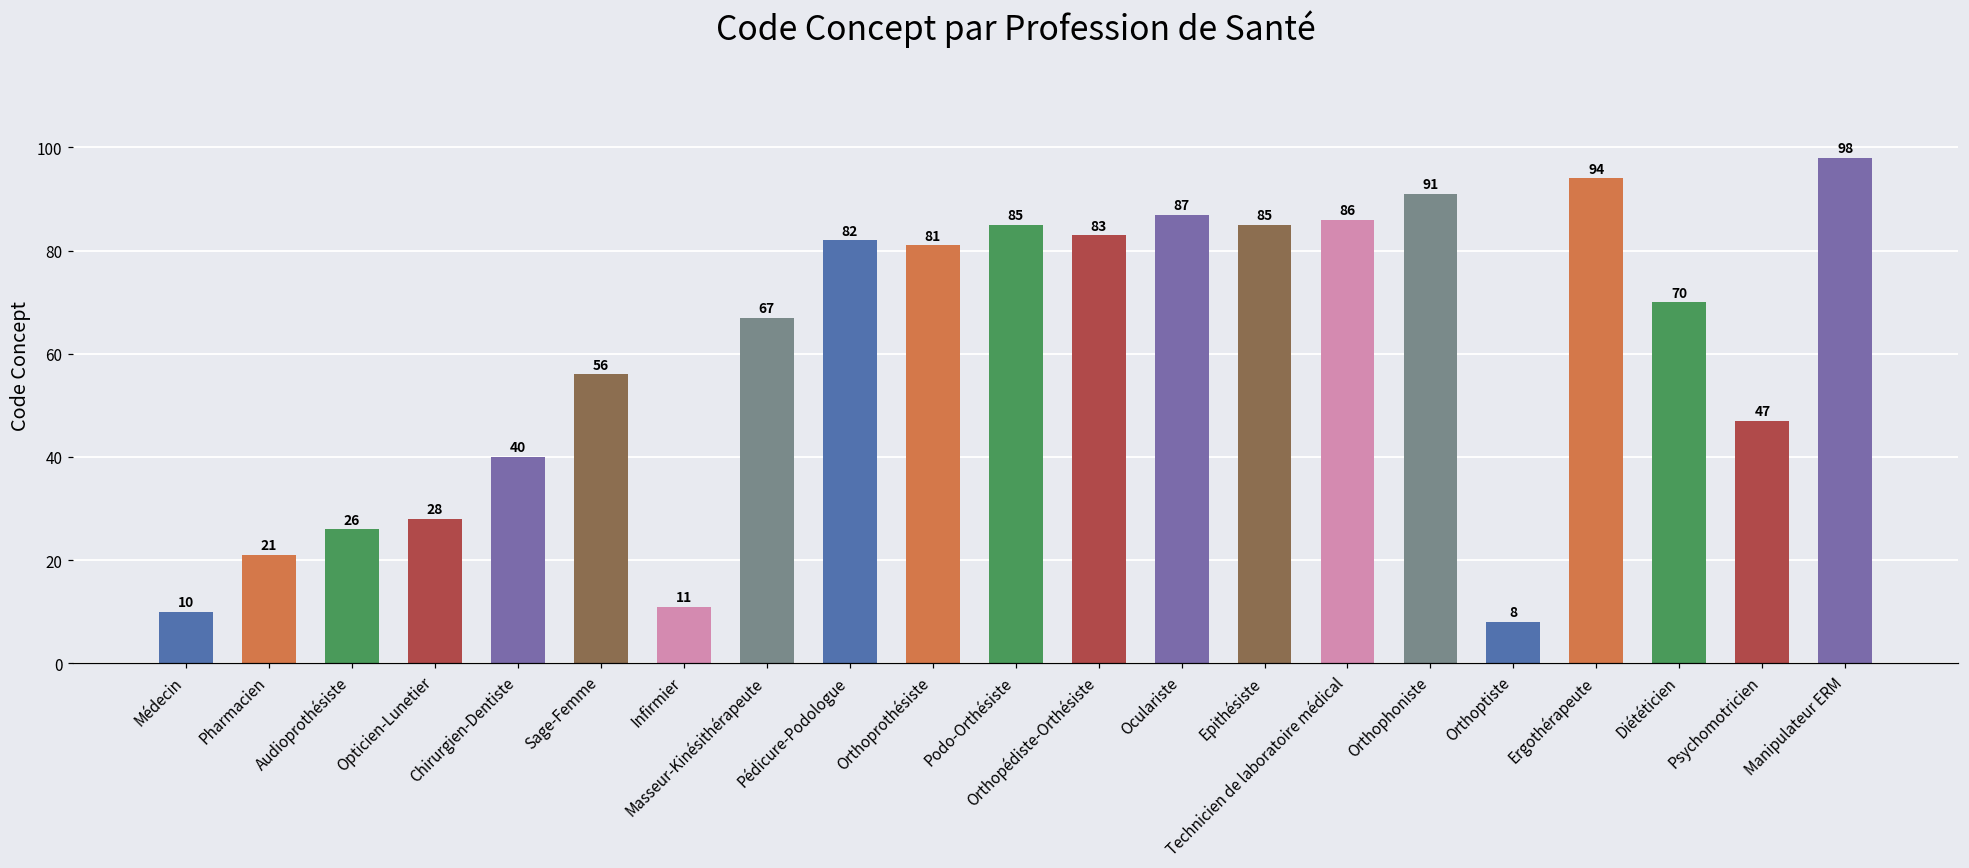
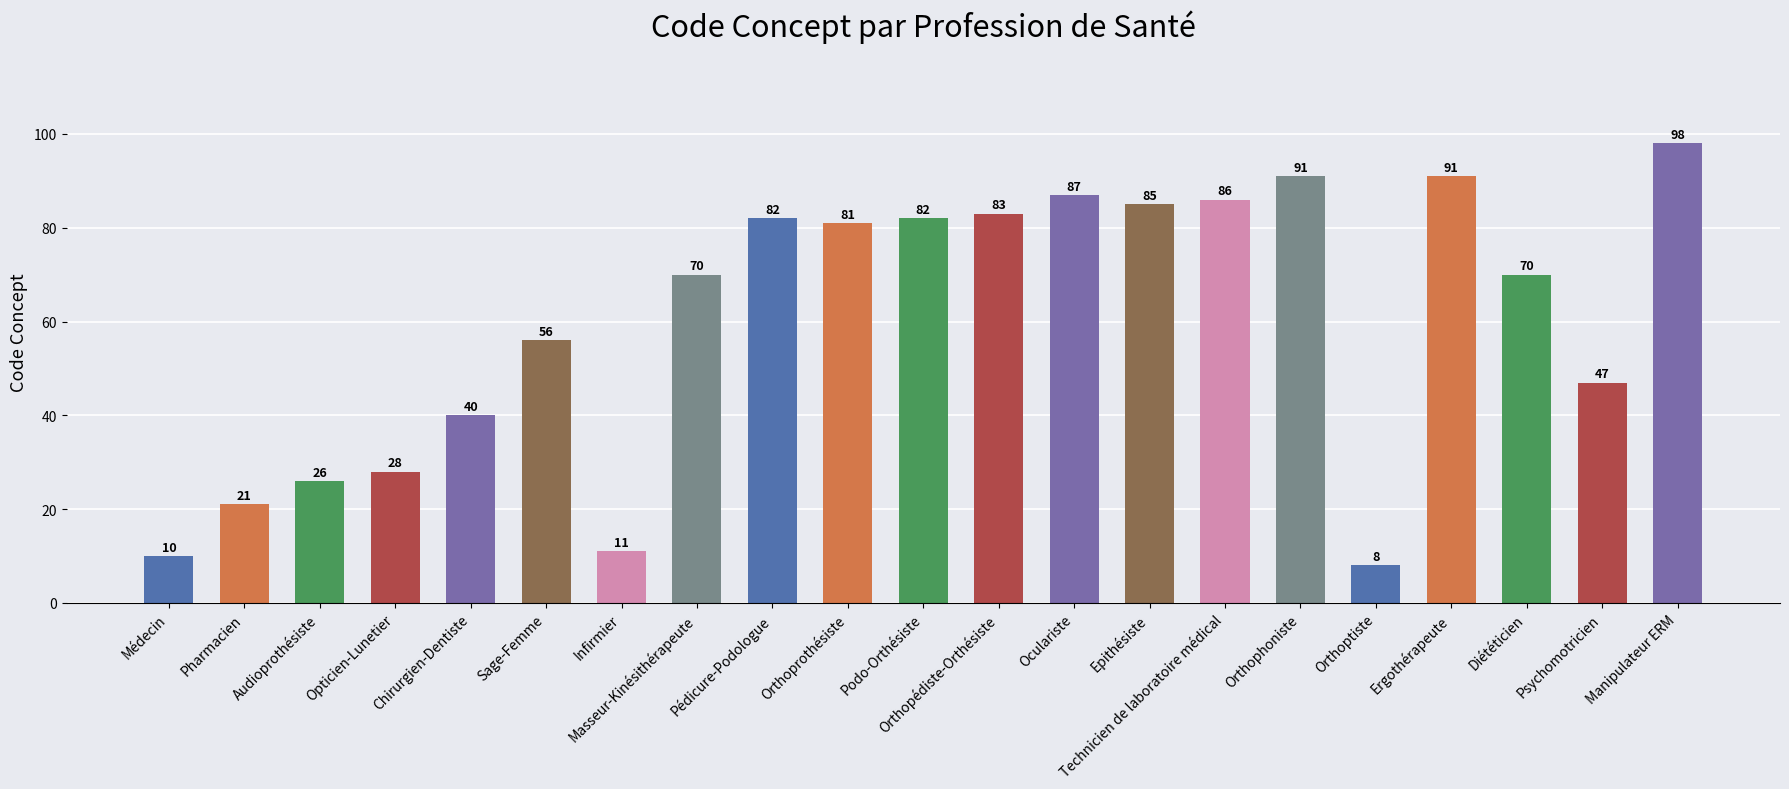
Masseur-Kinésithérapeute: 67 -> 70
Podo-Orthésiste: 85 -> 82
Ergothérapeute: 94 -> 91
